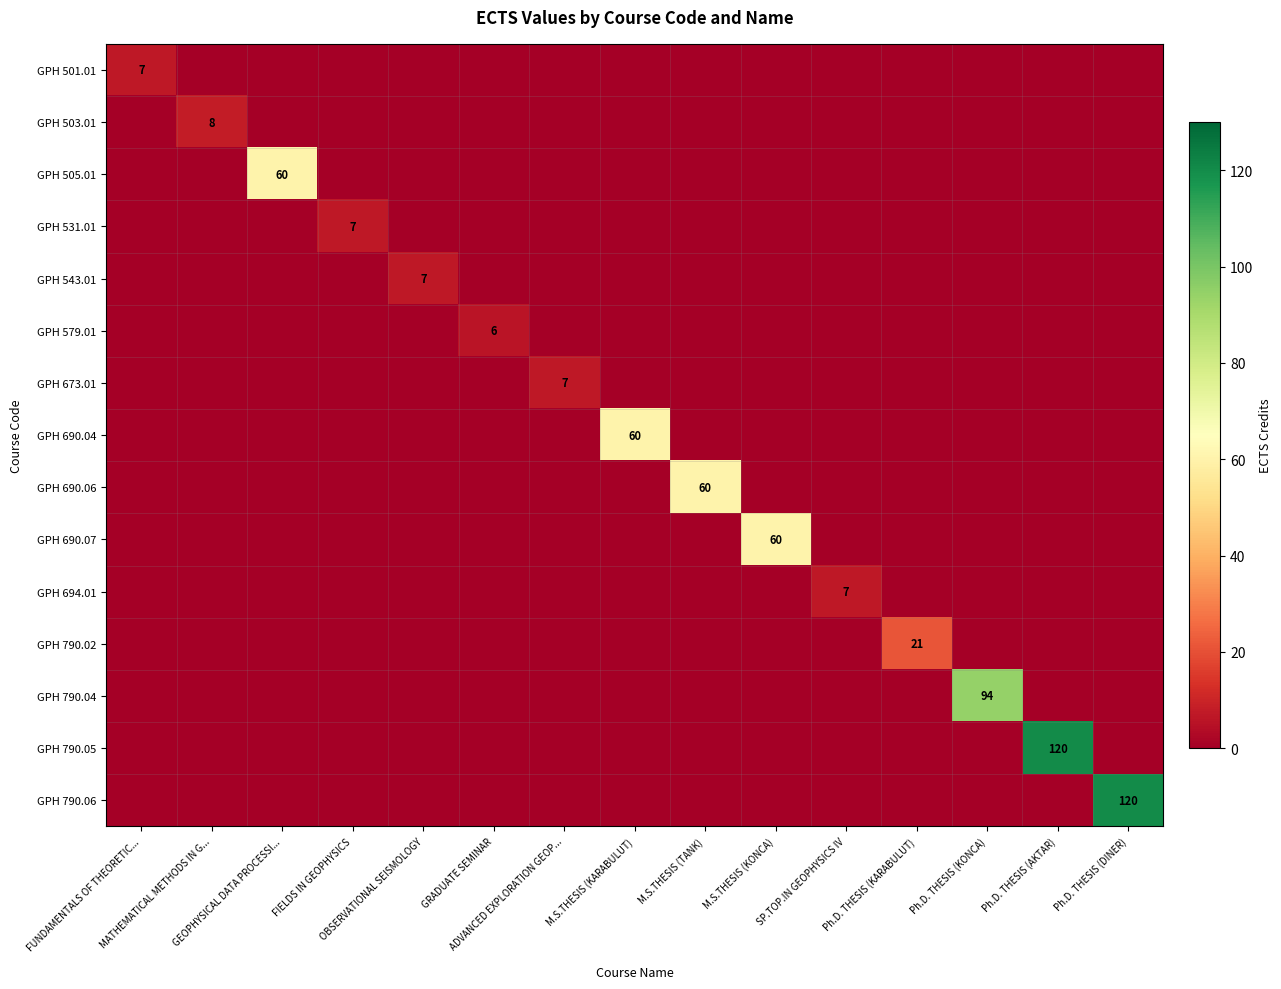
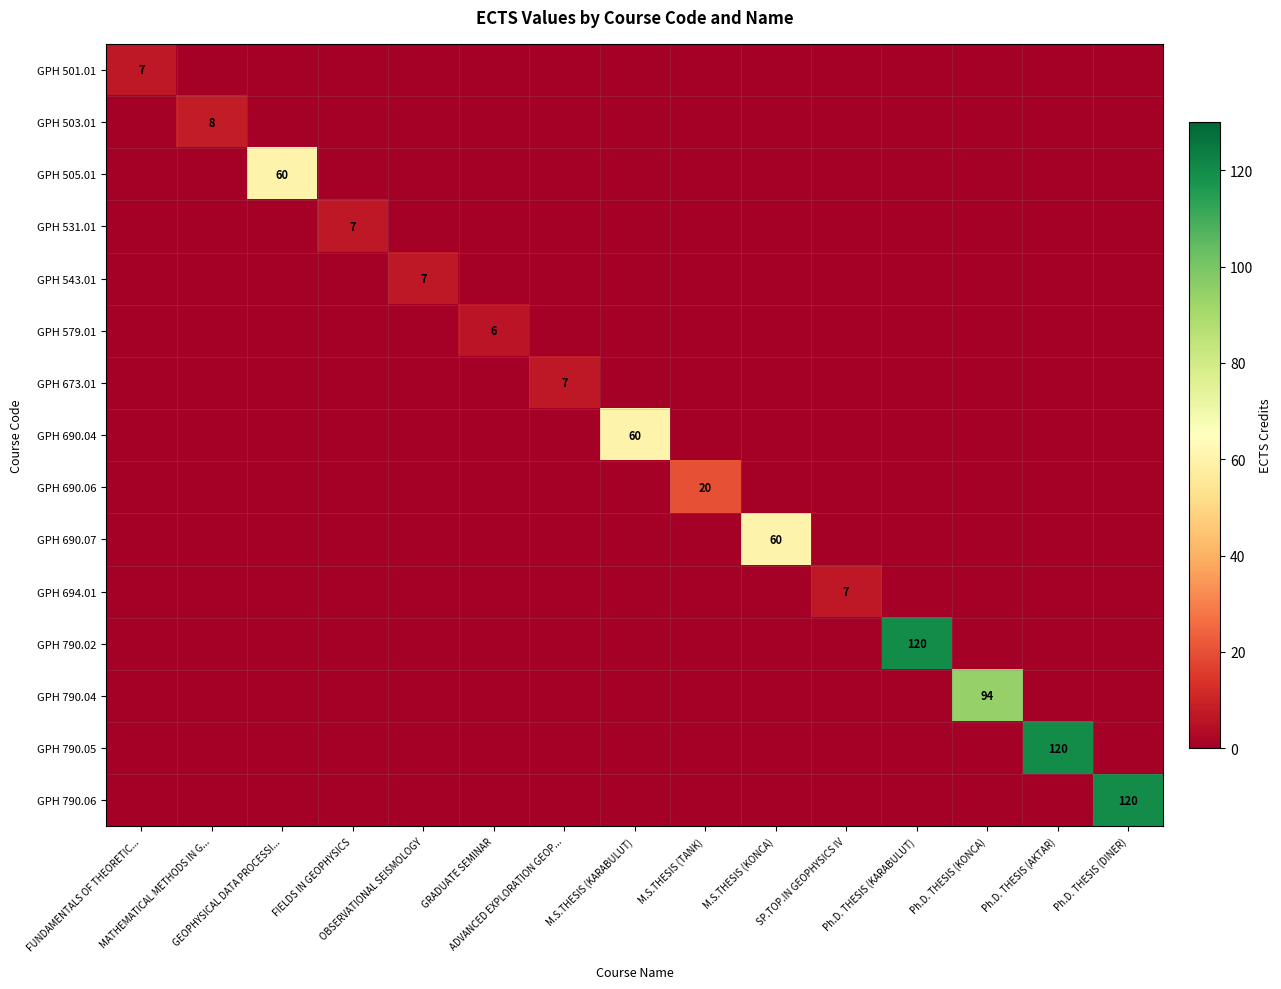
GPH 690.06, M.S.THESIS (TANK): 60 -> 20
GPH 790.02, Ph.D. THESIS (KARABULUT): 21 -> 120
